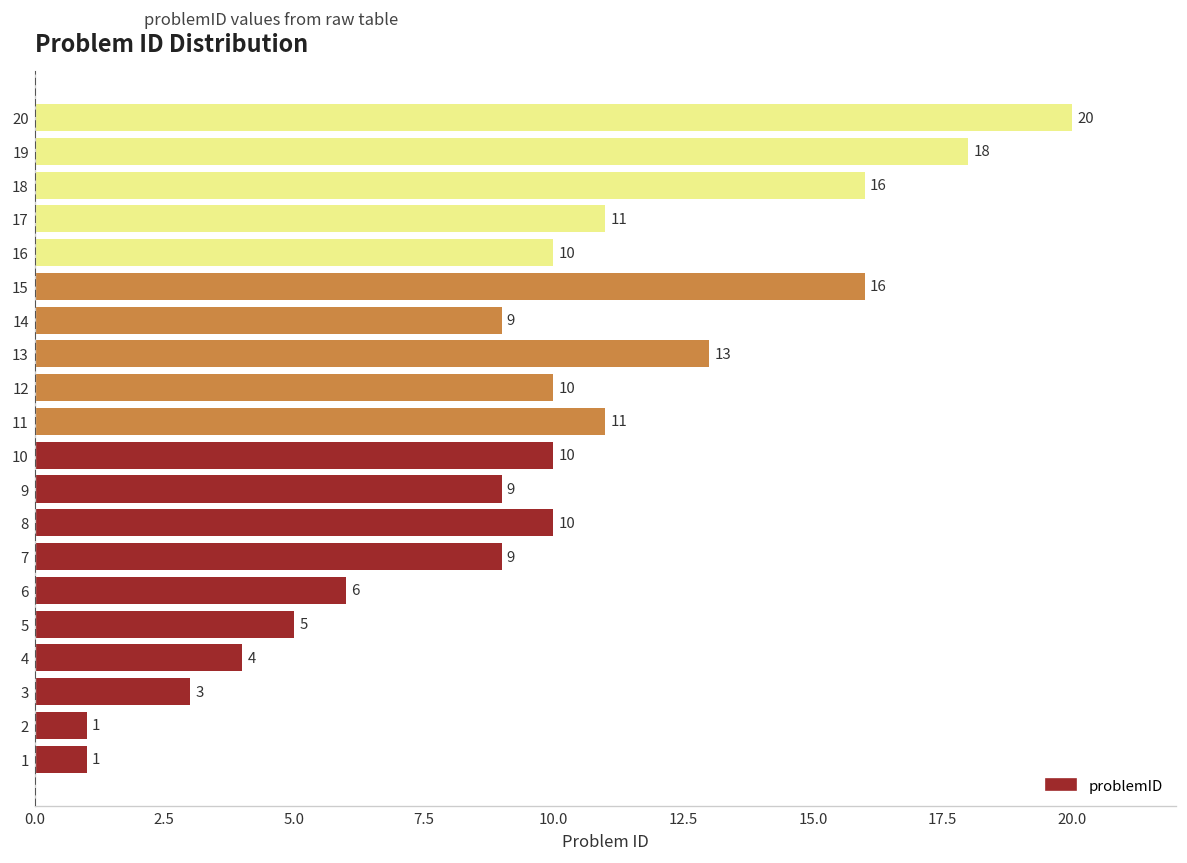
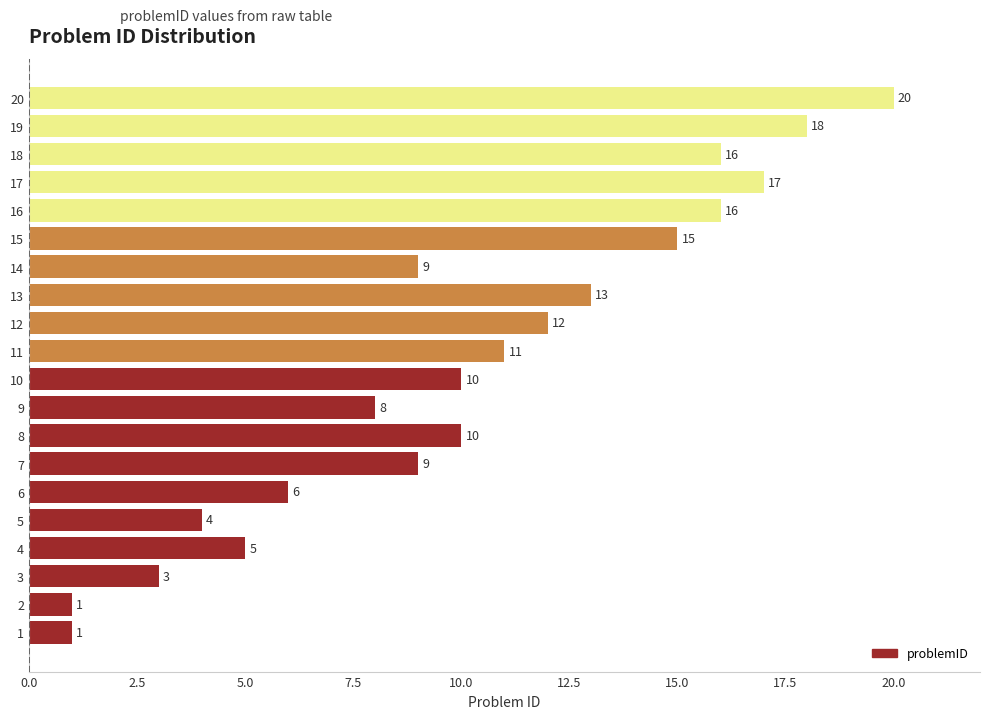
17: 11 -> 17
16: 10 -> 16
15: 16 -> 15
12: 10 -> 12
9: 9 -> 8
5: 5 -> 4
4: 4 -> 5
